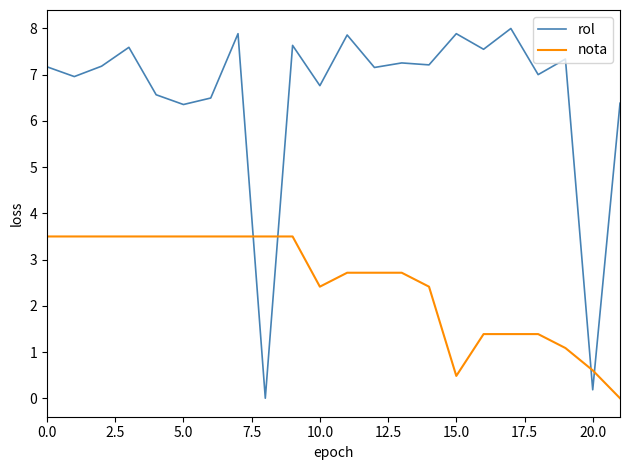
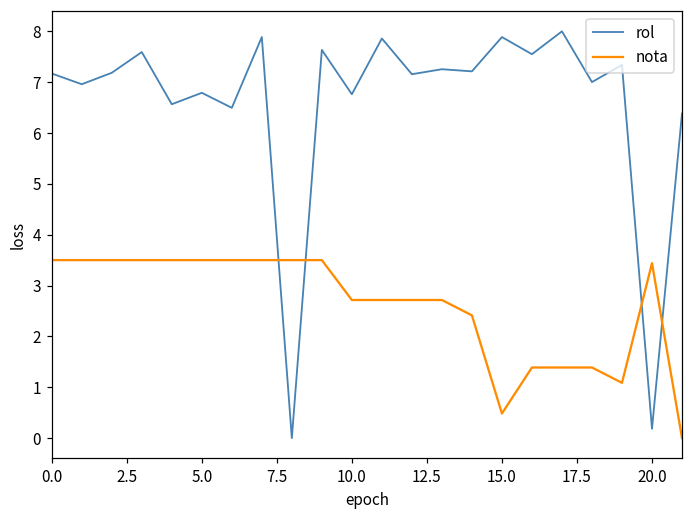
rol, 5.0: 6.4 -> 6.8
nota, 10.0: 2.4 -> 2.7
nota, 20.0: 0.6 -> 3.4
